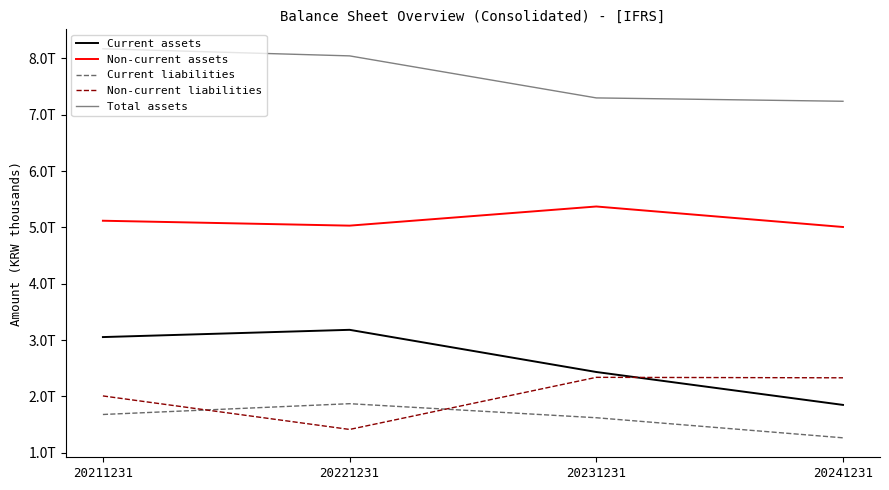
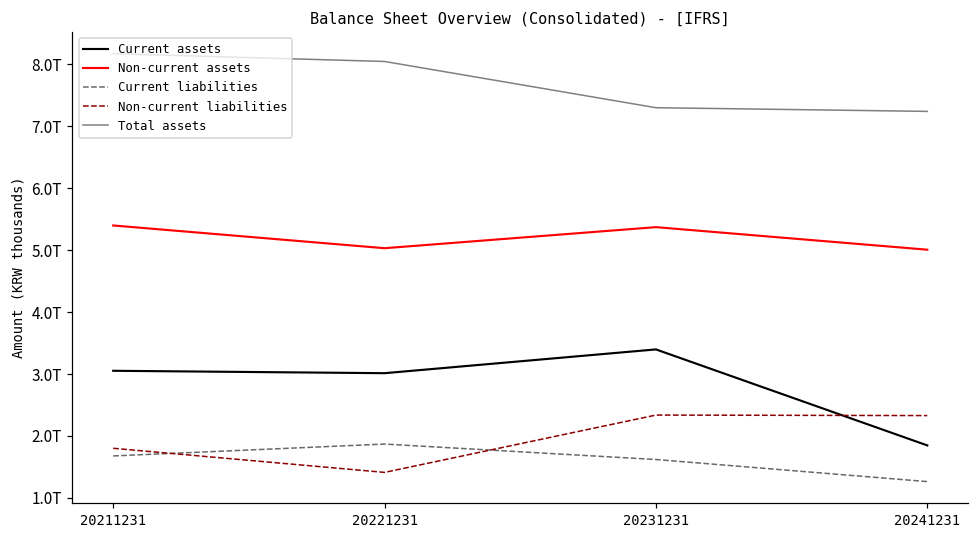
Non-current assets, 20211231: 5.1T -> 5.4T
Non-current liabilities, 20211231: 2.0T -> 1.8T
Current assets, 20221231: 3.2T -> 3.0T
Current assets, 20231231: 2.4T -> 3.4T
